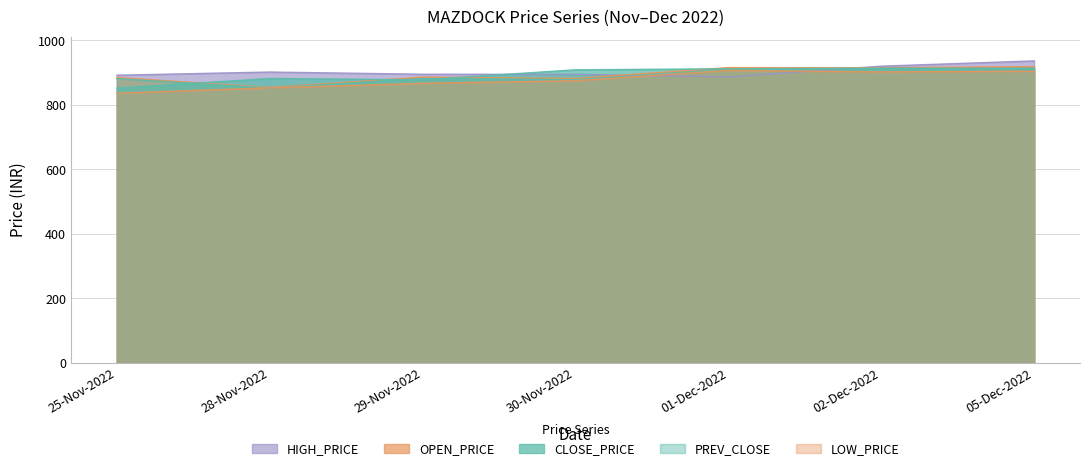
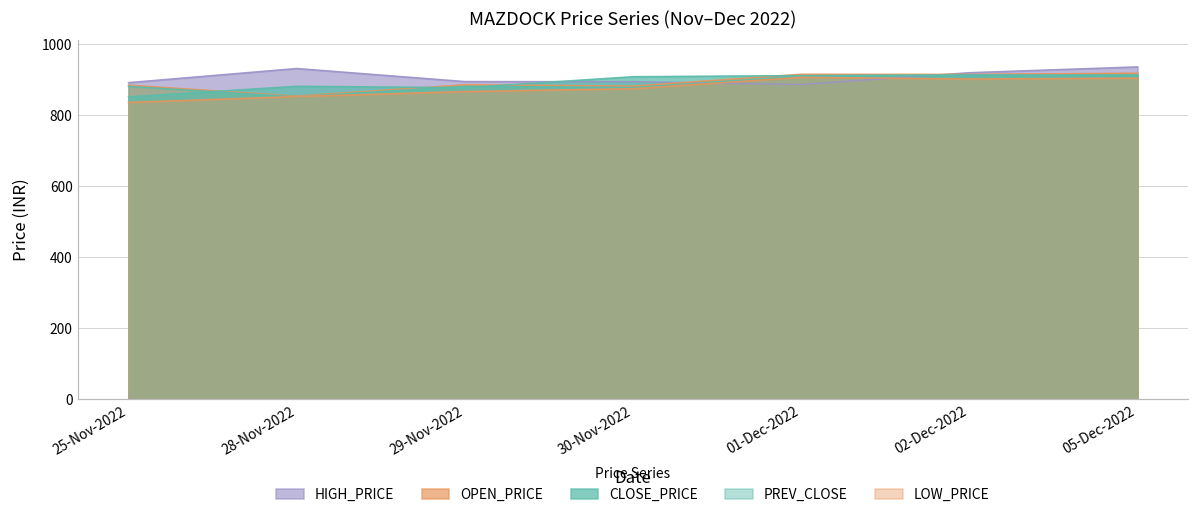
HIGH_PRICE, 28-Nov-2022: 900 -> 930
